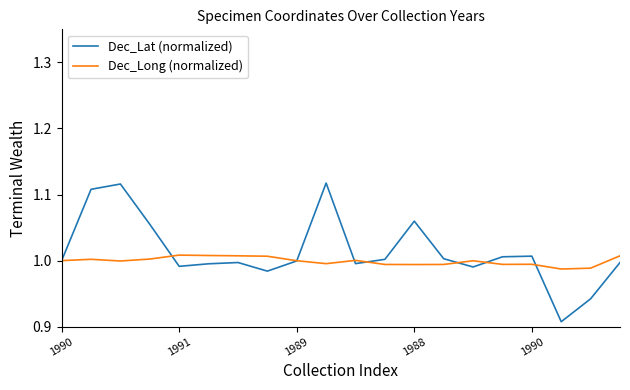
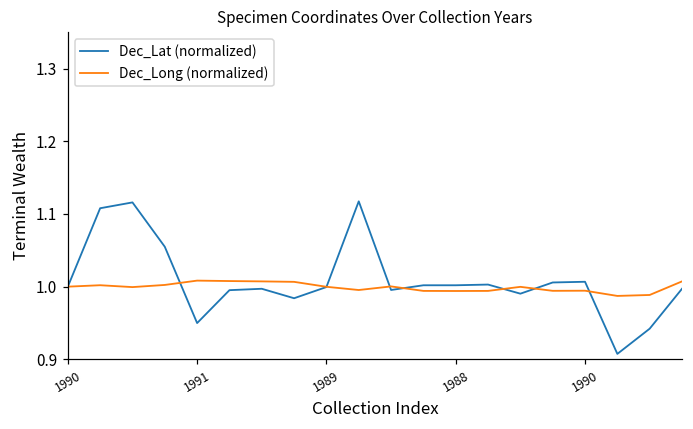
Dec_Lat (normalized), 1991: 0.99 -> 0.95
Dec_Lat (normalized), 1988: 1.06 -> 1.00
